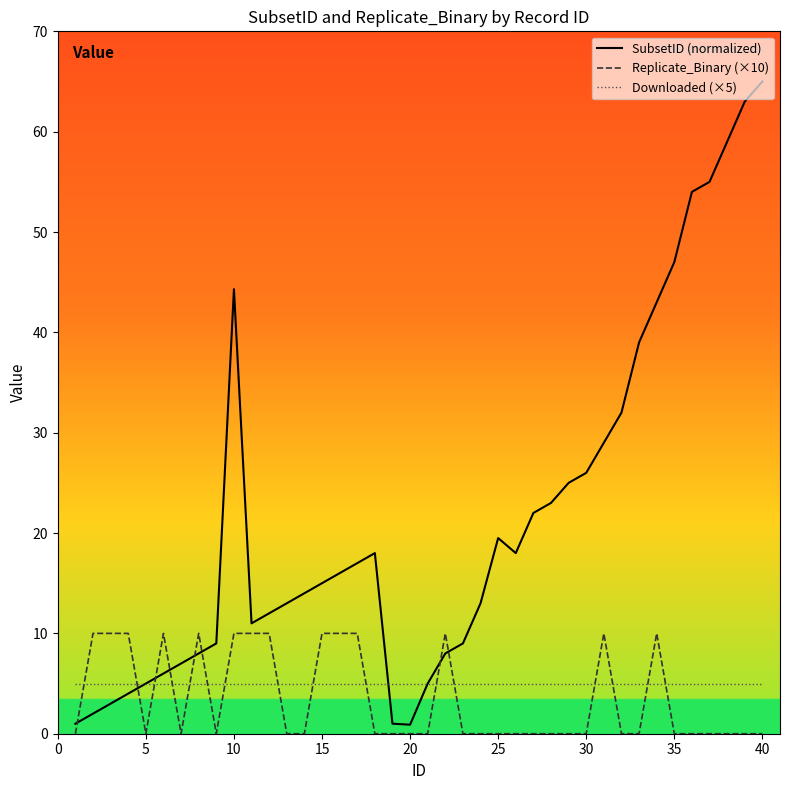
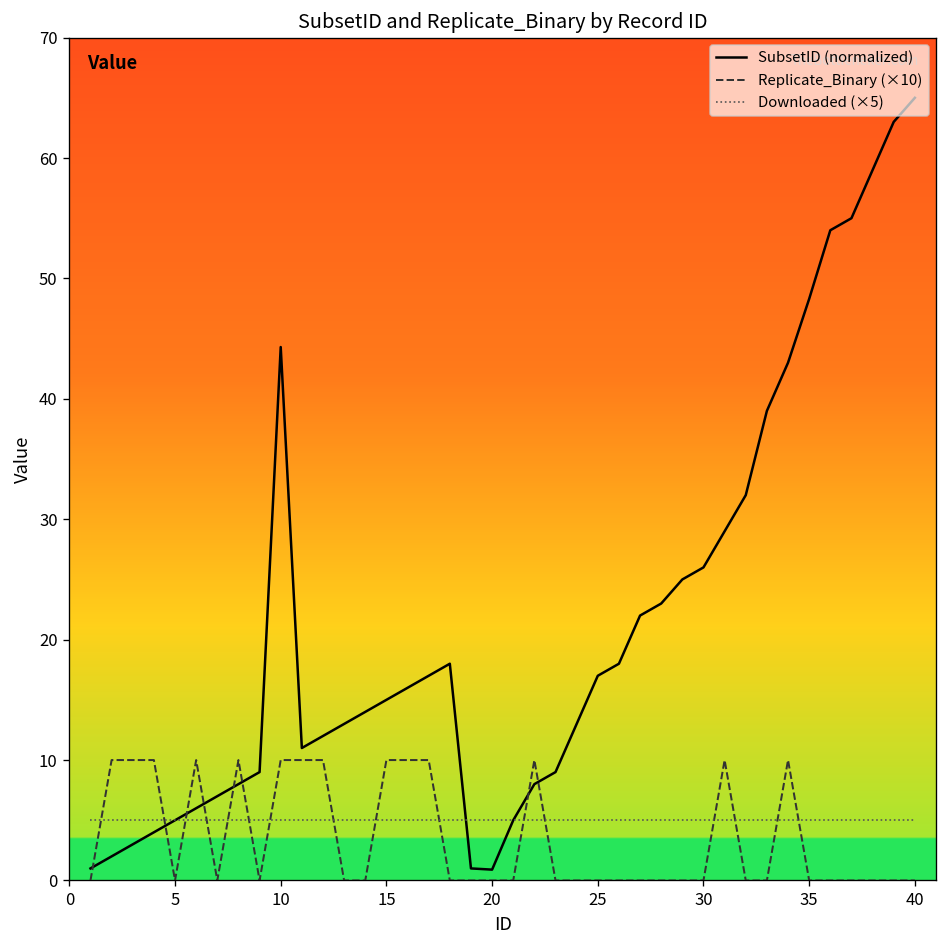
SubsetID (normalized), 25: 19.5 -> 17.0
SubsetID (normalized), 35: 47.0 -> 48.3
